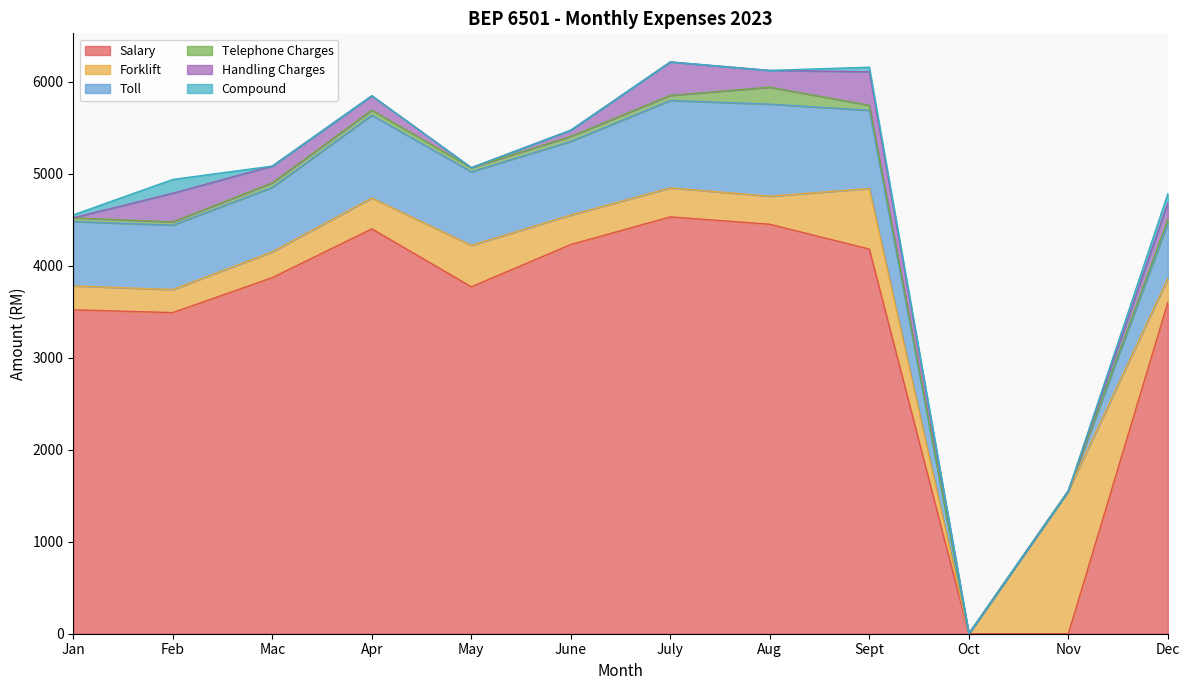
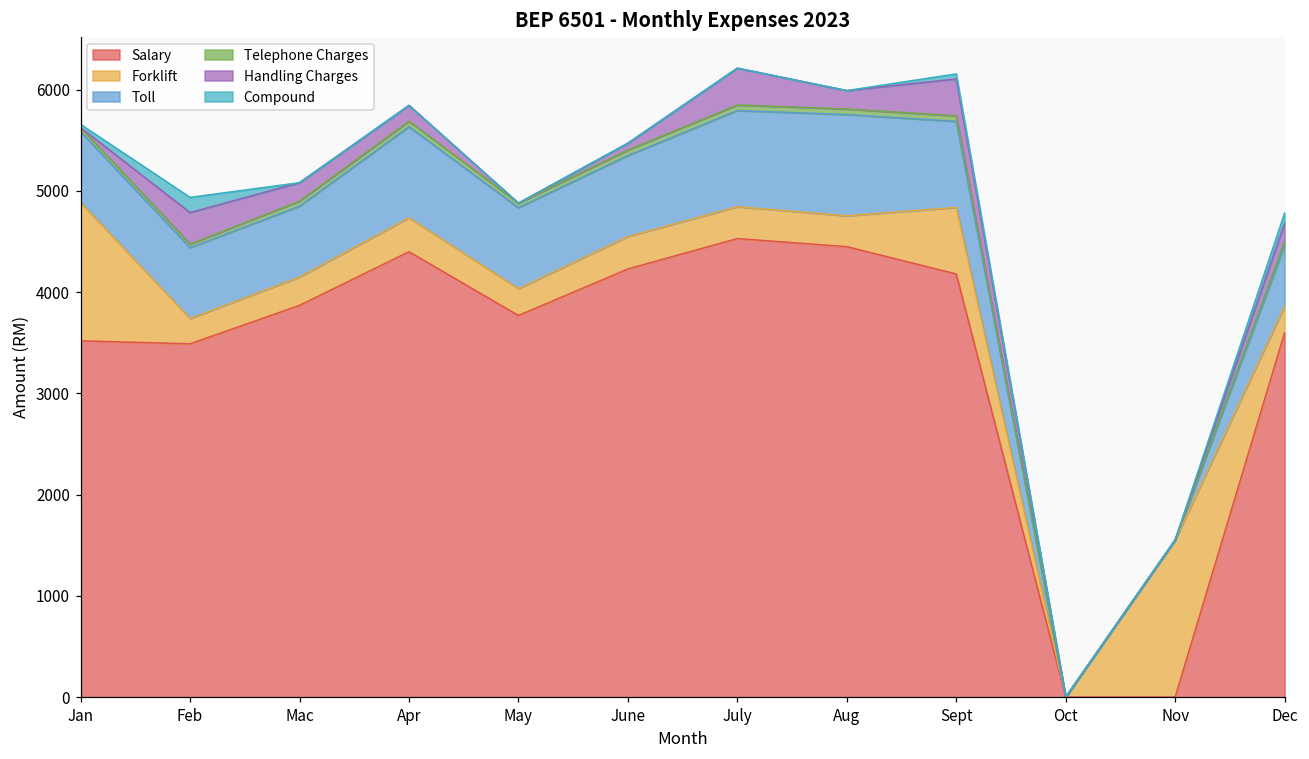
Forklift, Jan: 300 -> 1400
Forklift, May: 500 -> 300
Telephone Charges, Aug: 200 -> 100
